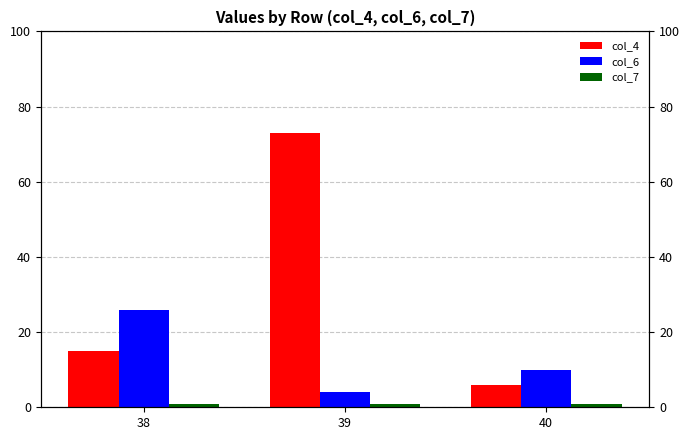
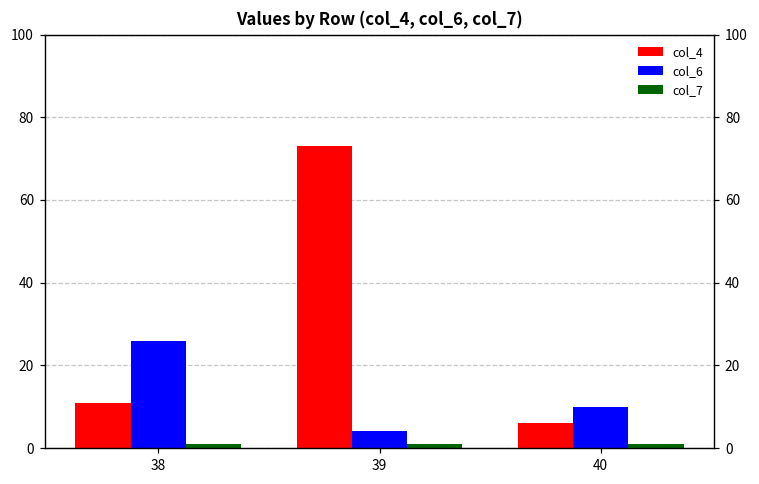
col_4, 38: 15 -> 11
